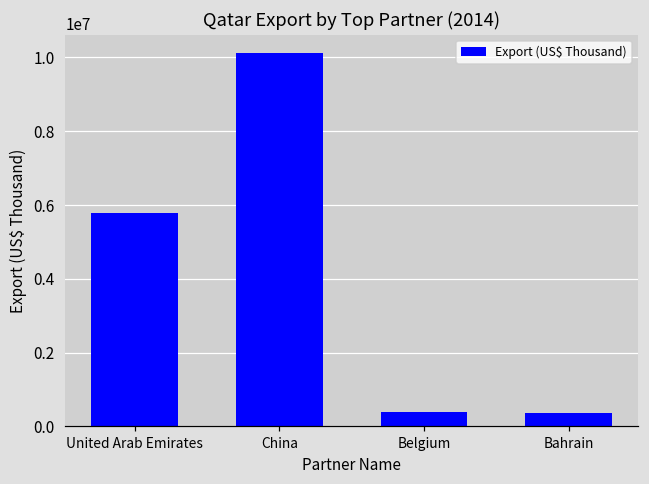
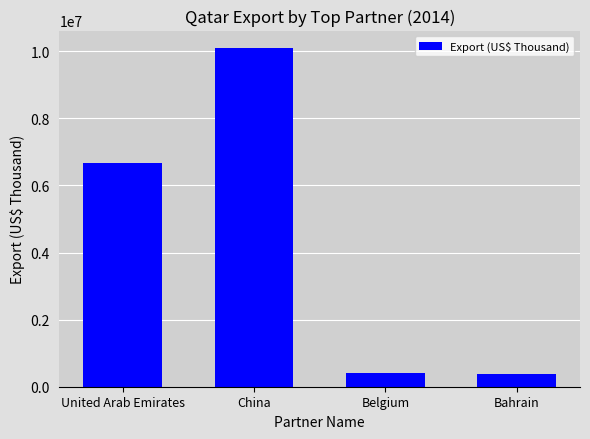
United Arab Emirates: 5800000 -> 6700000
